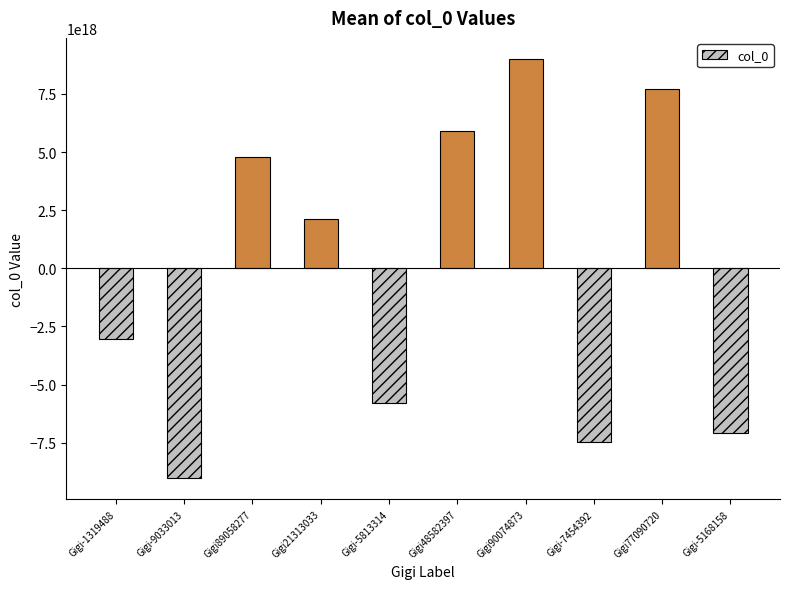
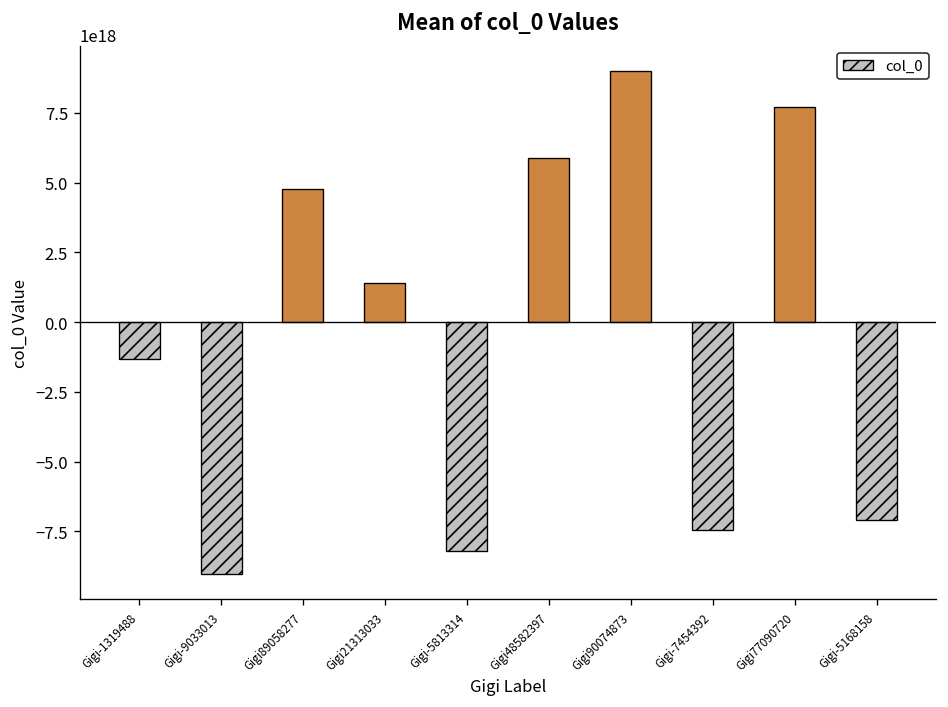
Gigi-1319488: -3000000000000000000 -> -1300000000000000000
Gigi21313033: 2100000000000000000 -> 1400000000000000000
Gigi-5813314: -5800000000000000000 -> -8200000000000000000
